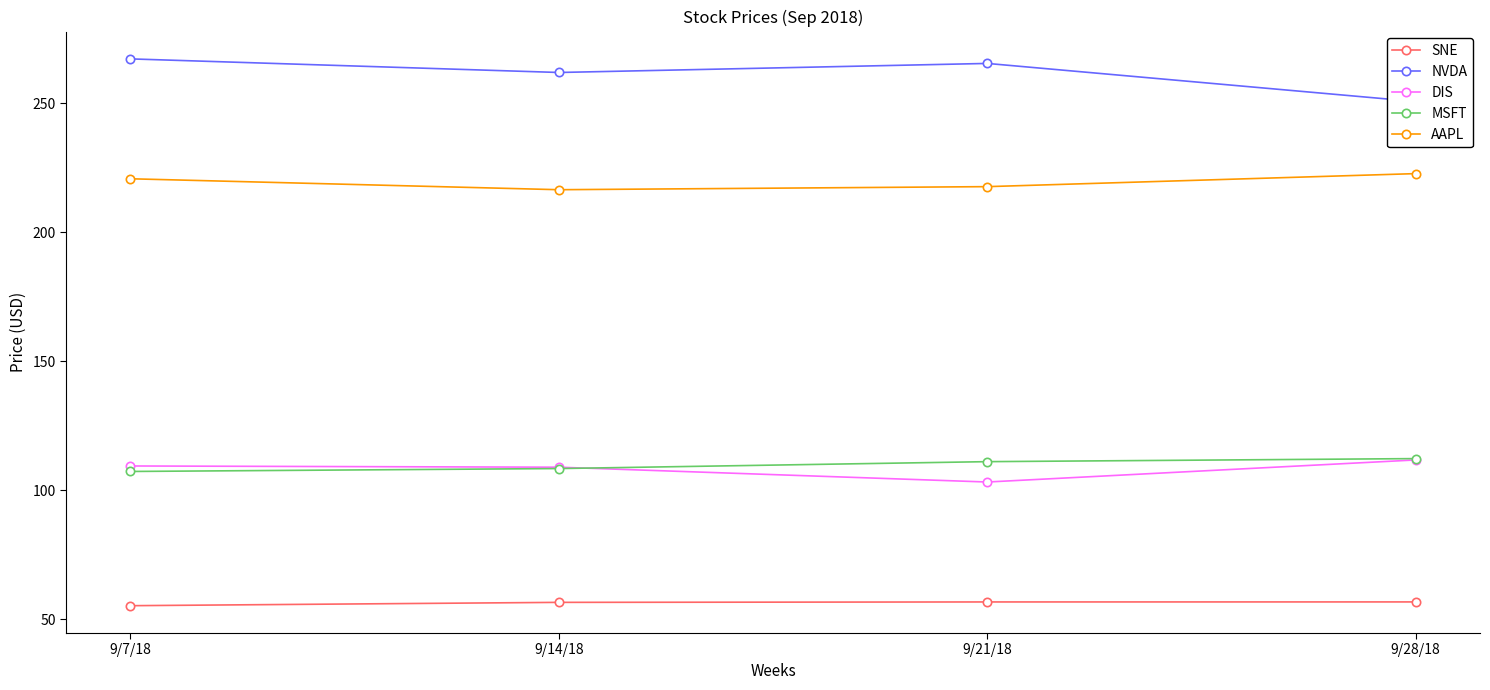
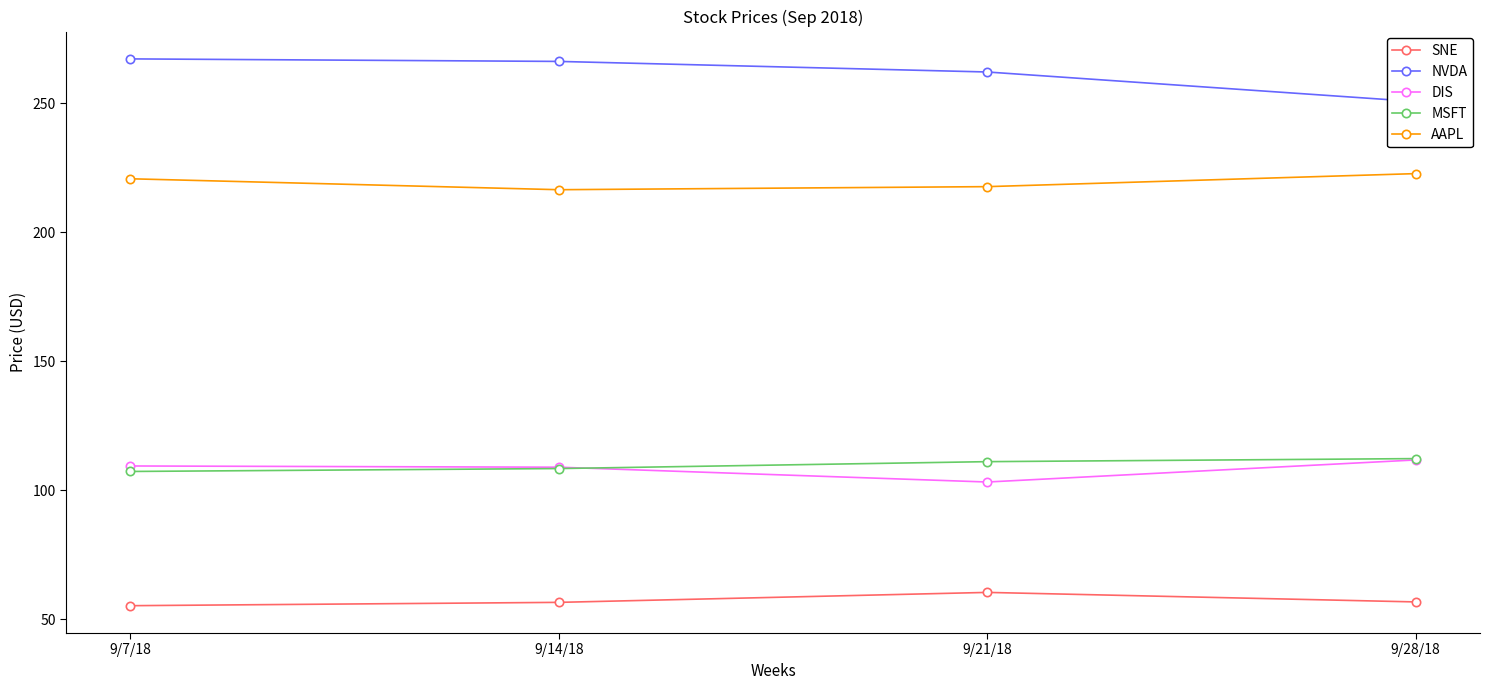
NVDA, 9/14/18: 262 -> 266
SNE, 9/21/18: 57 -> 60
NVDA, 9/21/18: 265 -> 262
